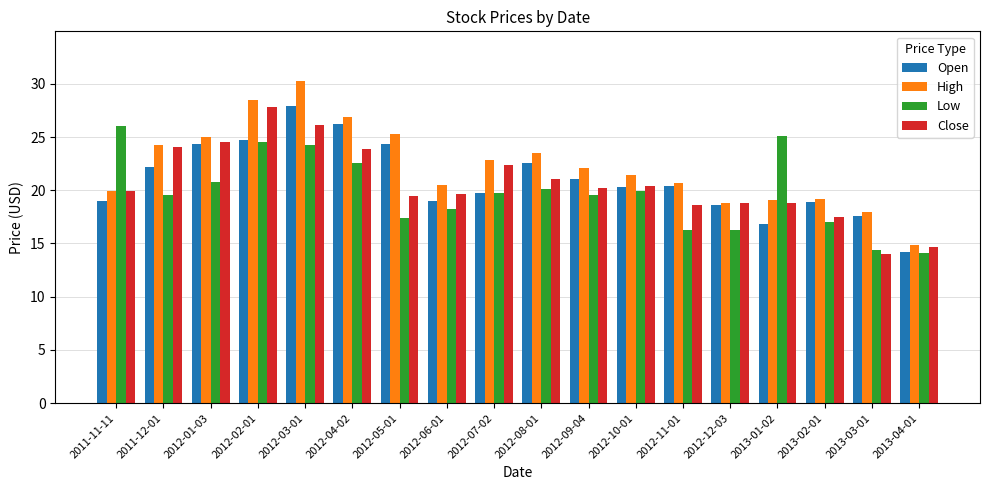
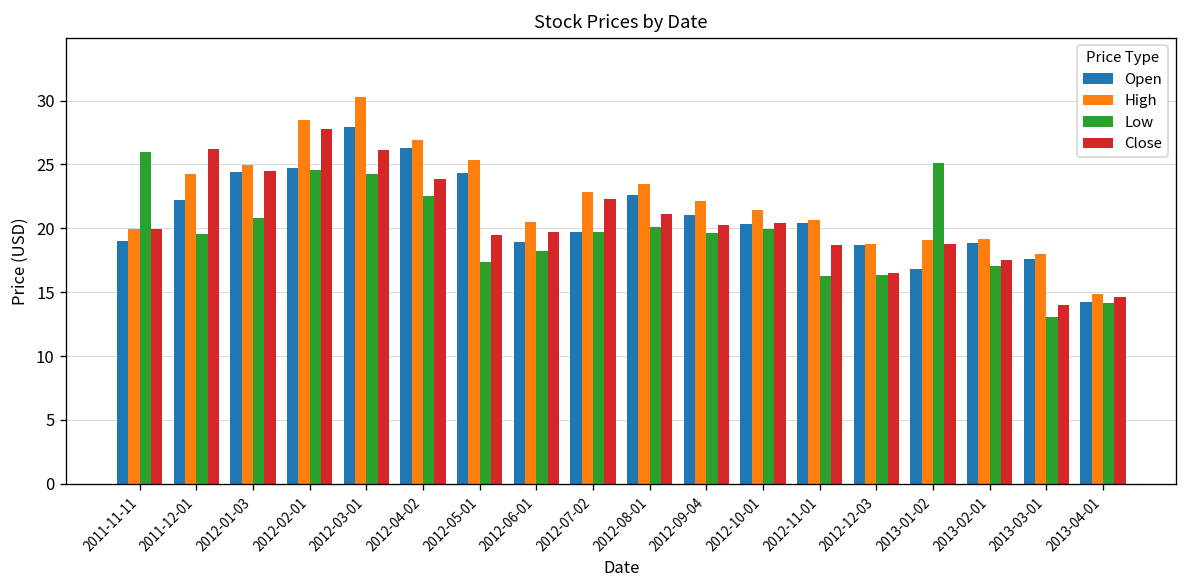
Close, 2011-12-01: 24.0 -> 26.2
Close, 2012-12-03: 18.8 -> 16.5
Low, 2013-03-01: 14.4 -> 13.1
